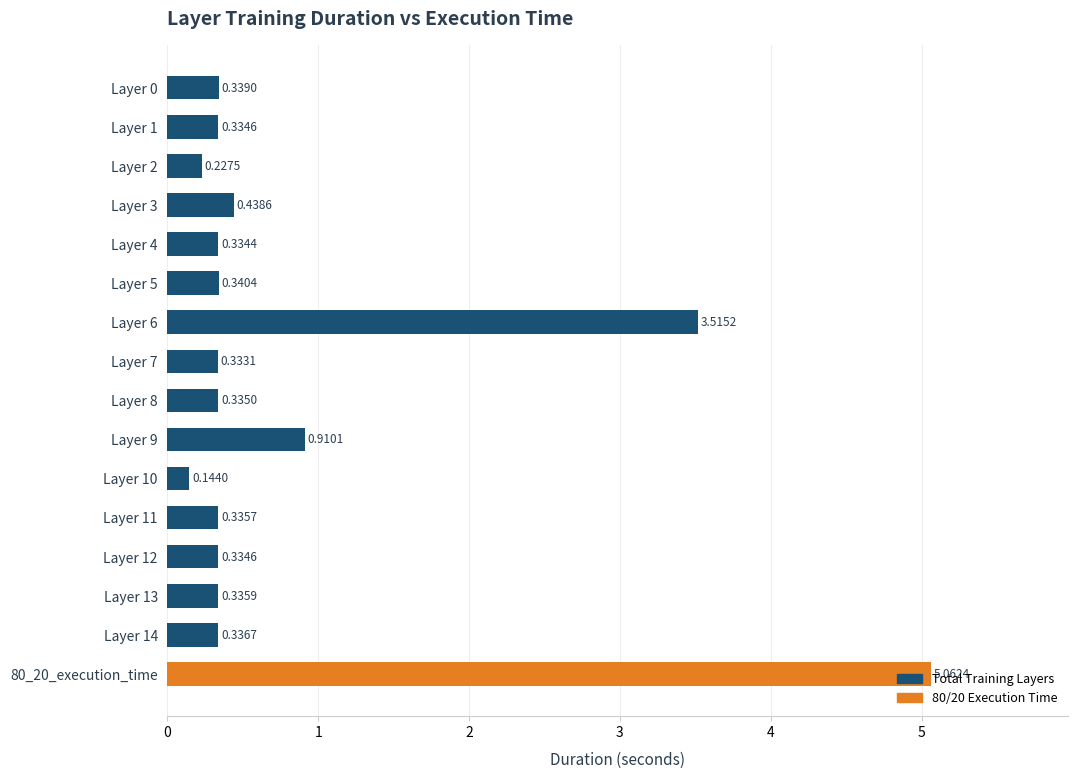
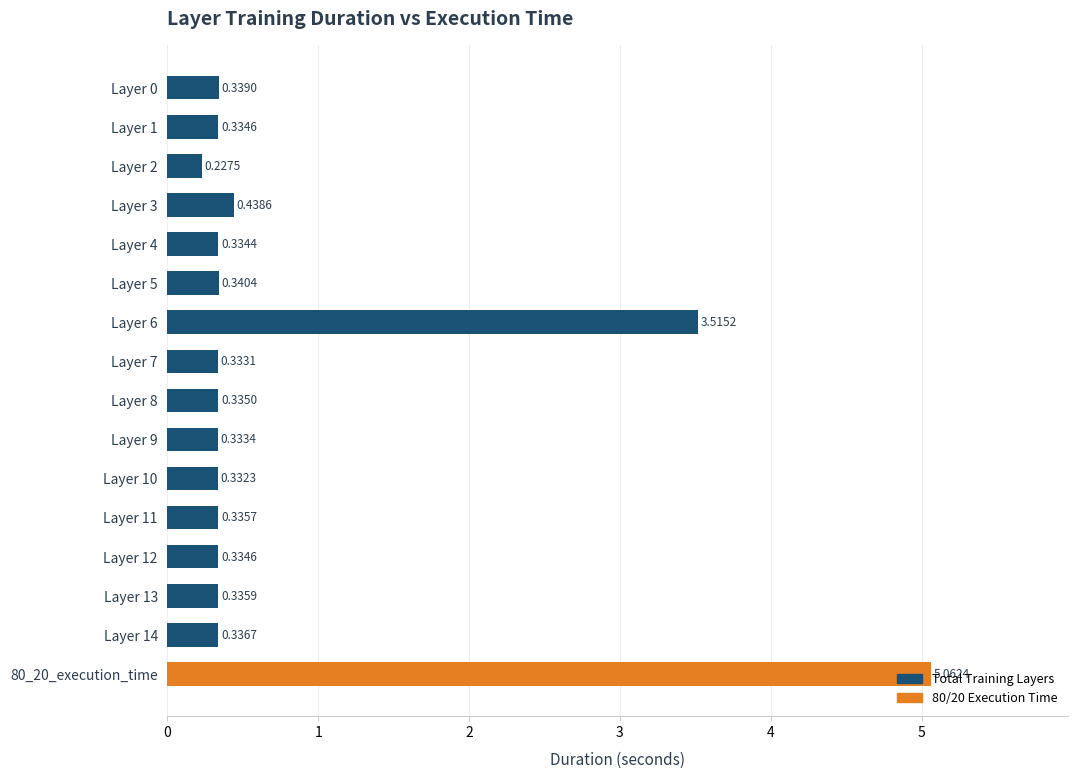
Layer 9: 0.9101 -> 0.3334
Layer 10: 0.1440 -> 0.3323
